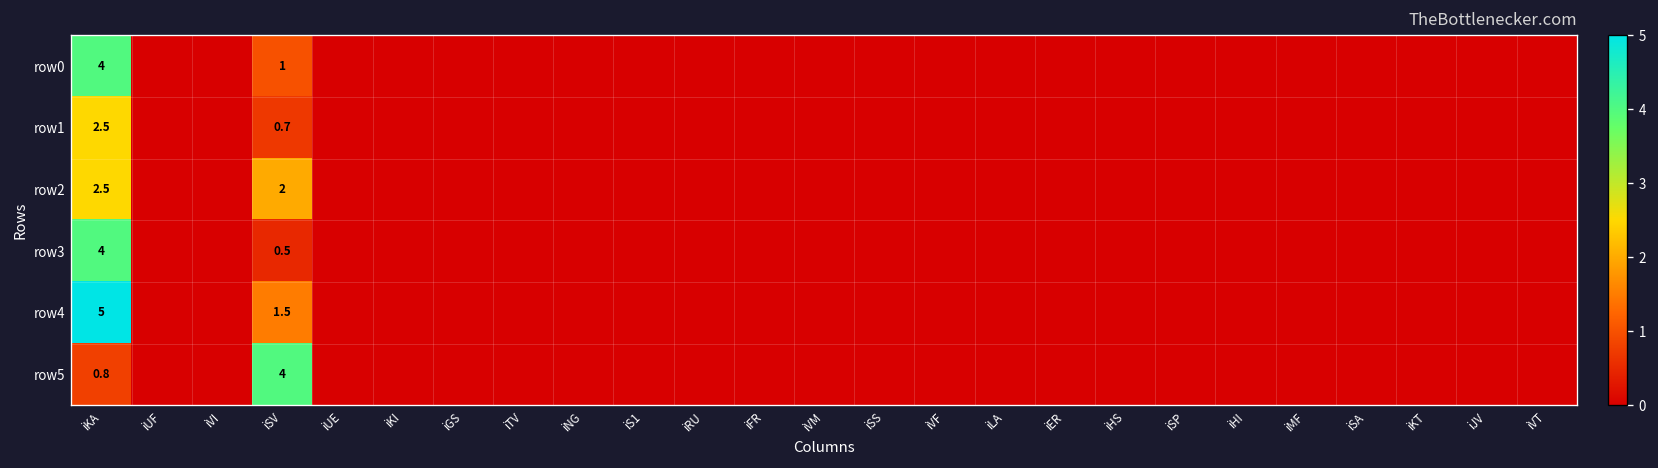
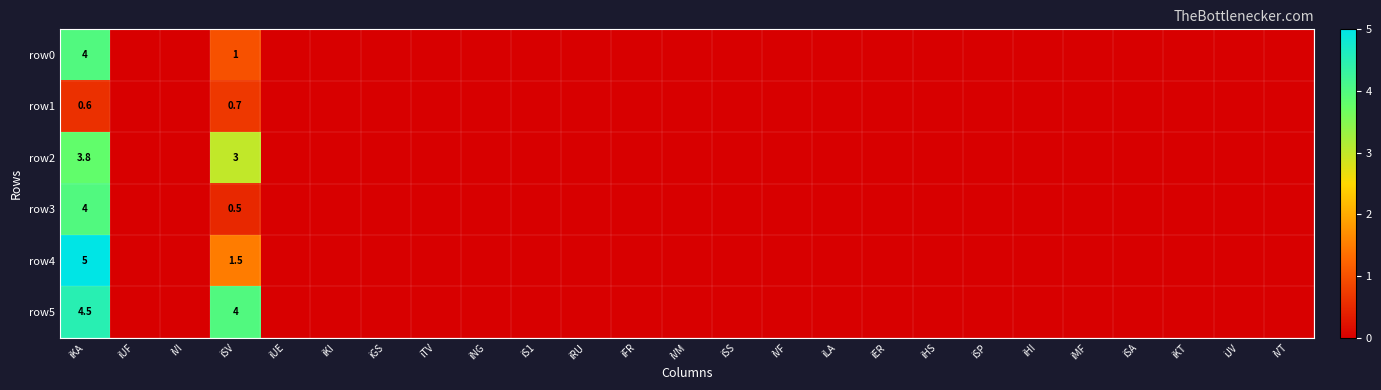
row1, iKA: 2.5 -> 0.6
row2, iKA: 2.5 -> 3.8
row2, iSV: 2 -> 3
row5, iKA: 0.8 -> 4.5
